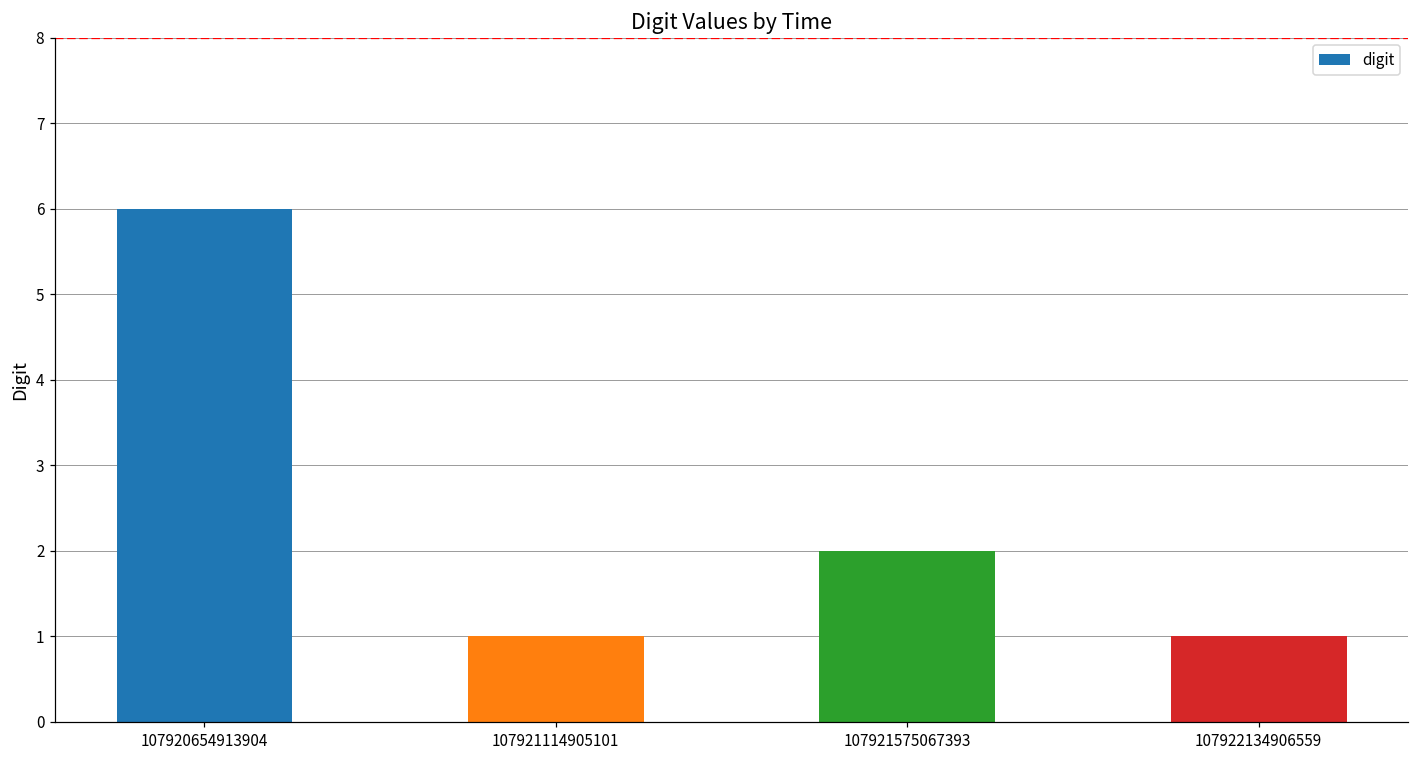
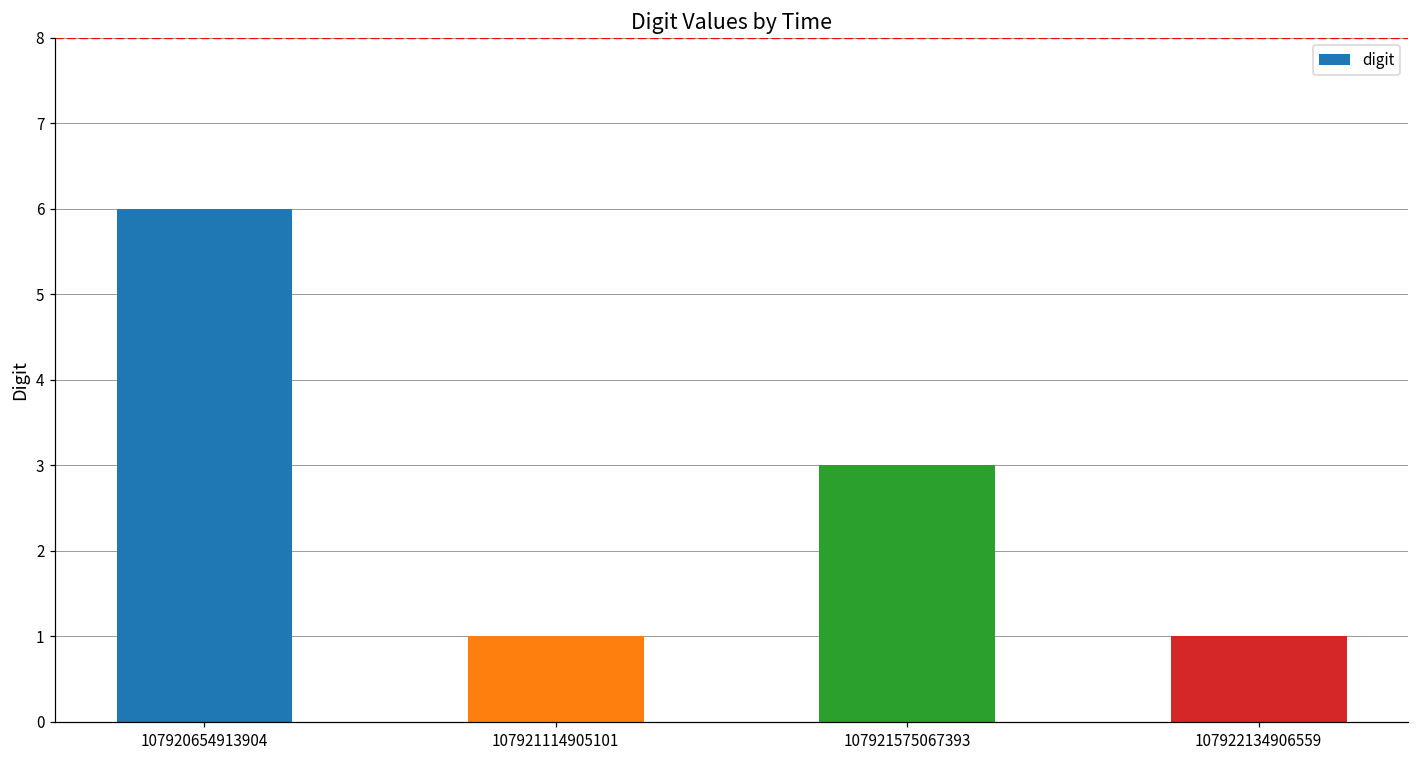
107921575067393: 2 -> 3
